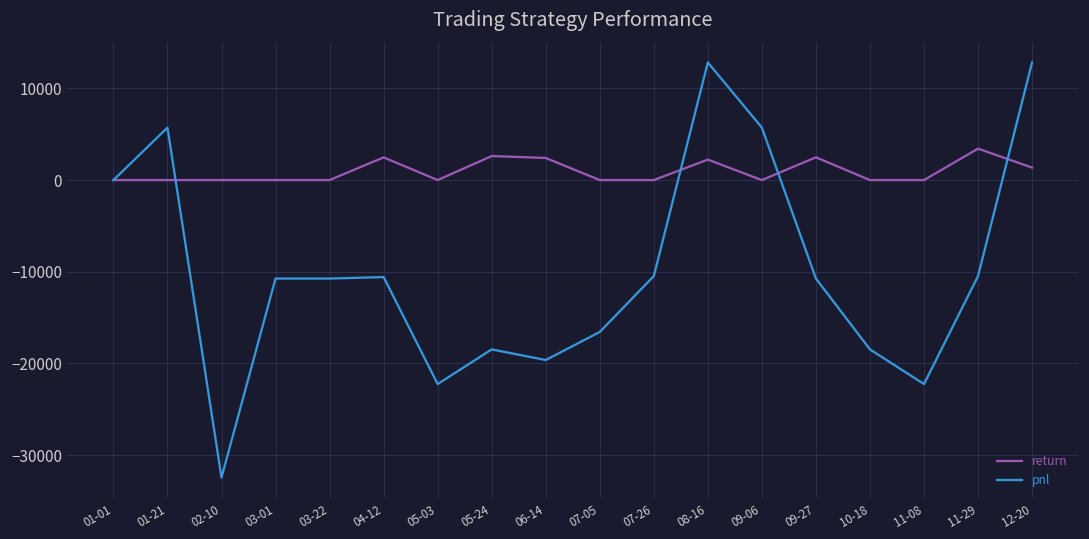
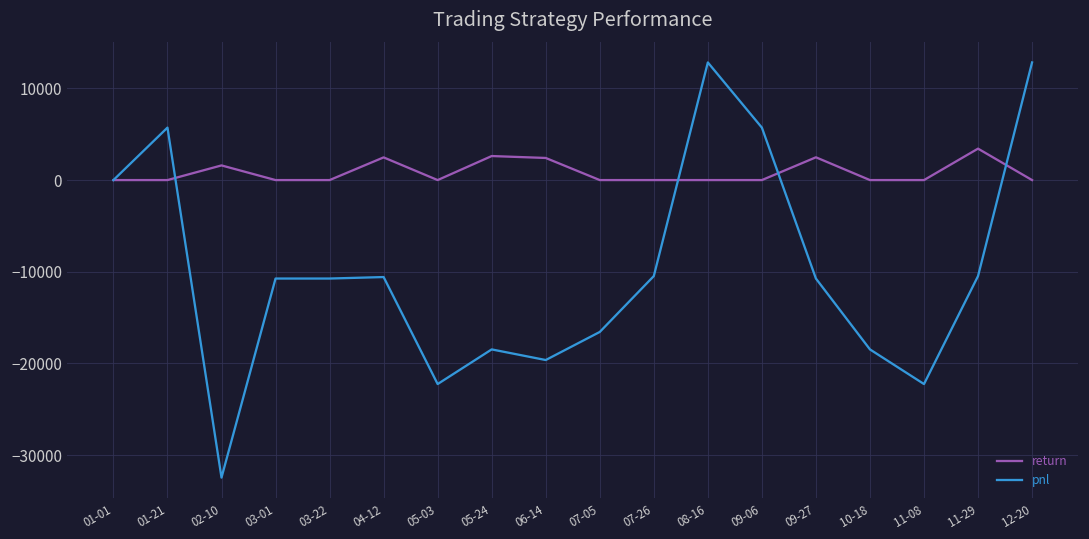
return, 02-10: 0 -> 2000
return, 08-16: 2000 -> 0
return, 12-20: 1000 -> 0
